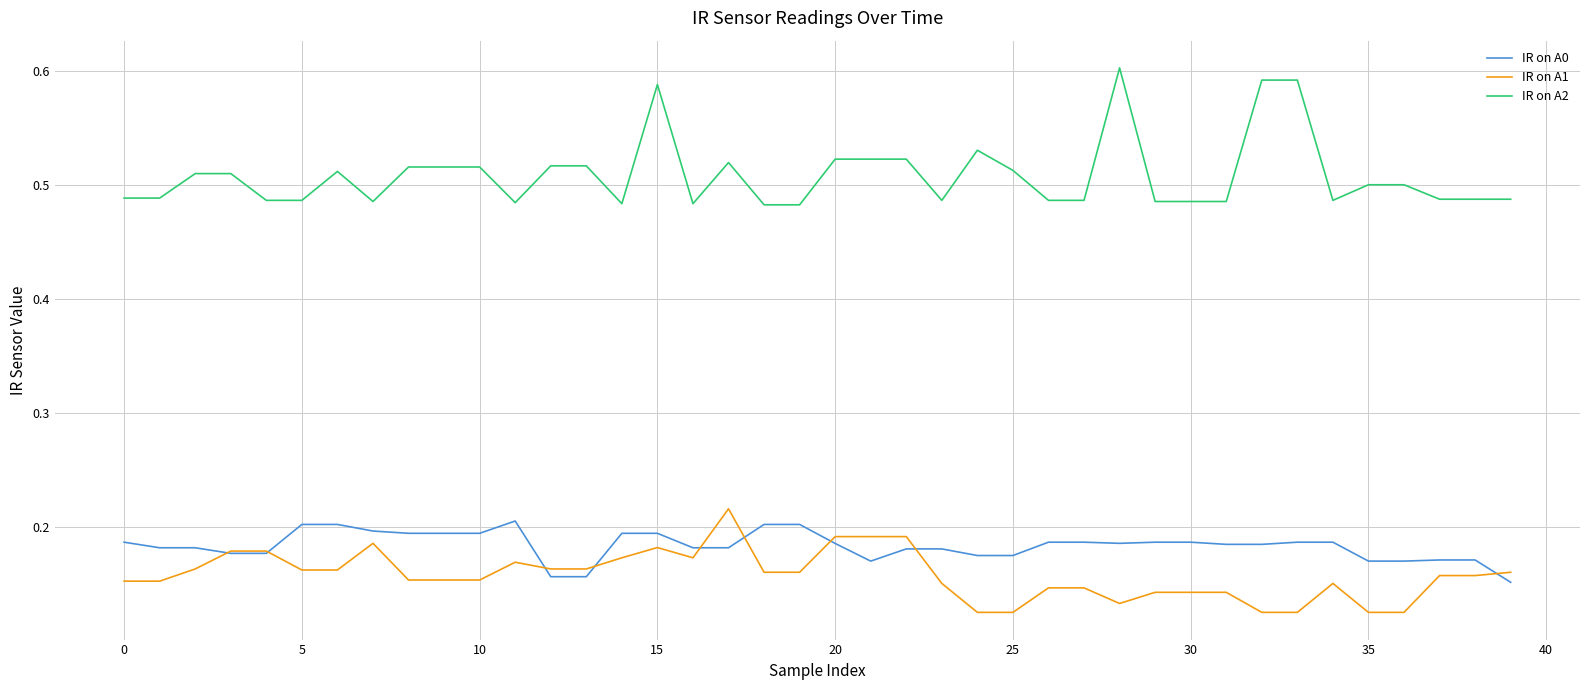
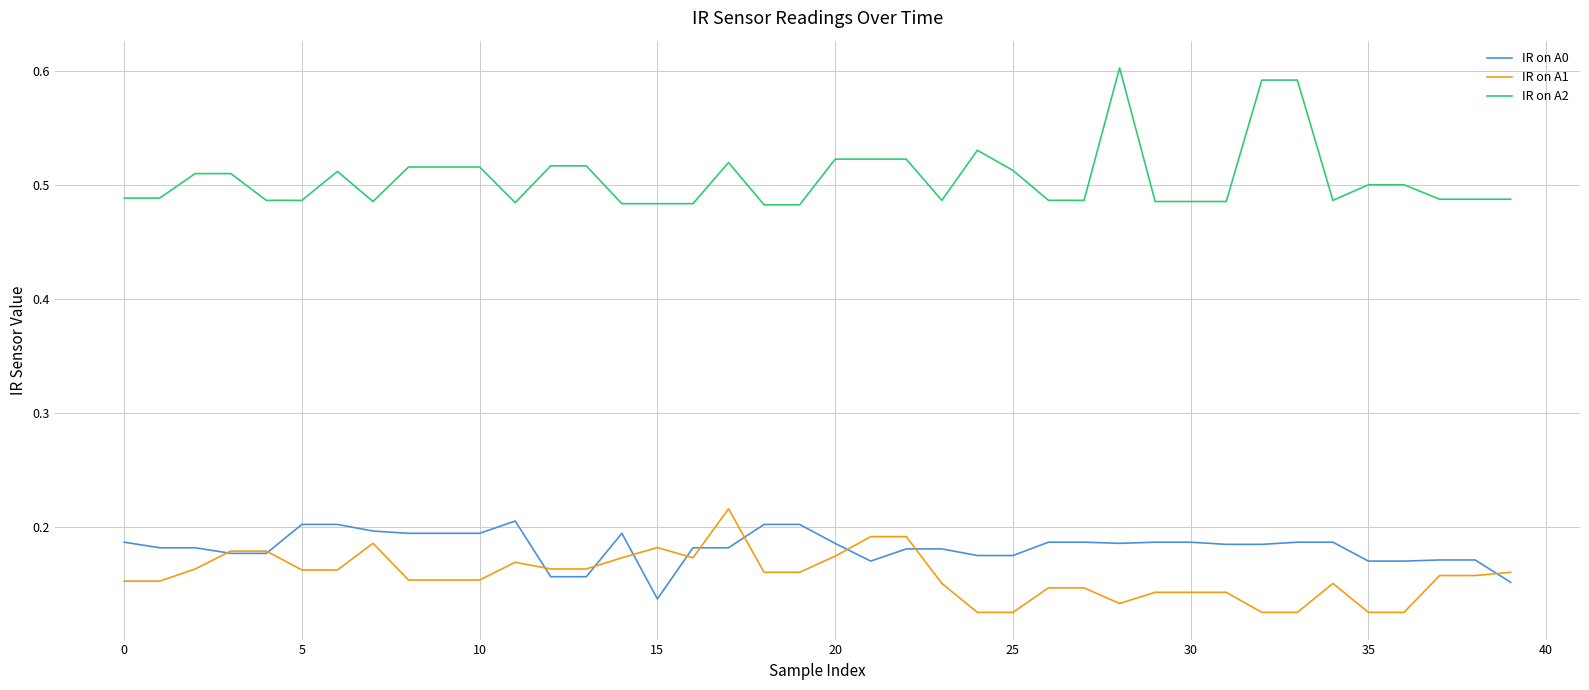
IR on A0, 15: 0.195 -> 0.137
IR on A2, 15: 0.589 -> 0.484
IR on A1, 20: 0.192 -> 0.174
